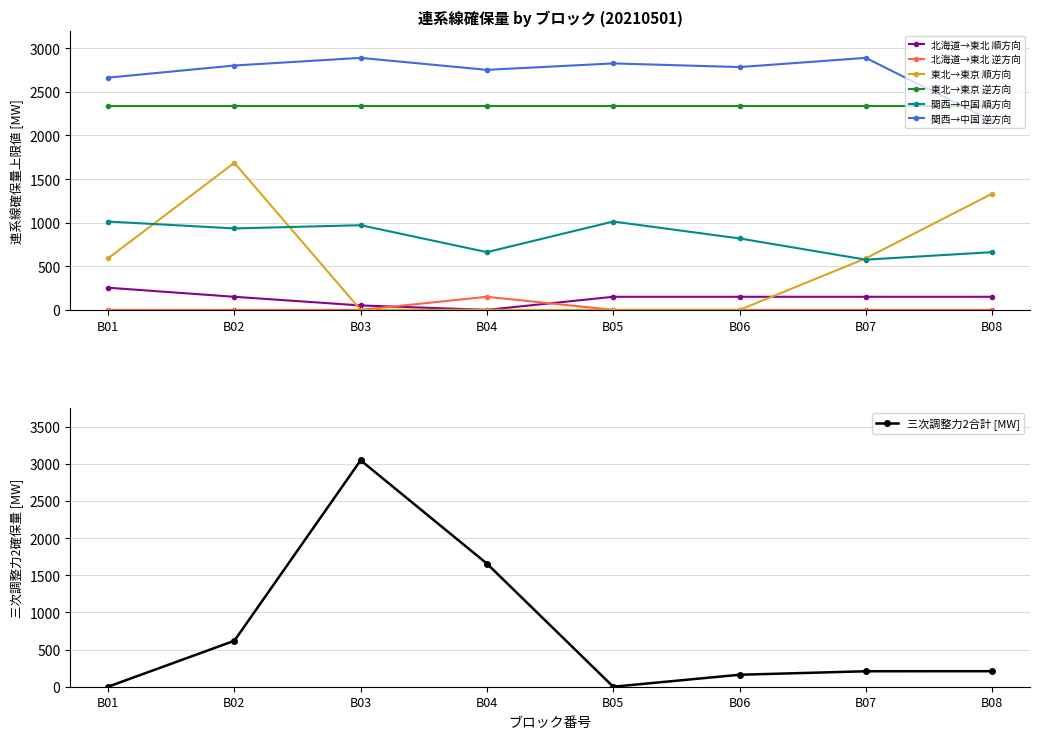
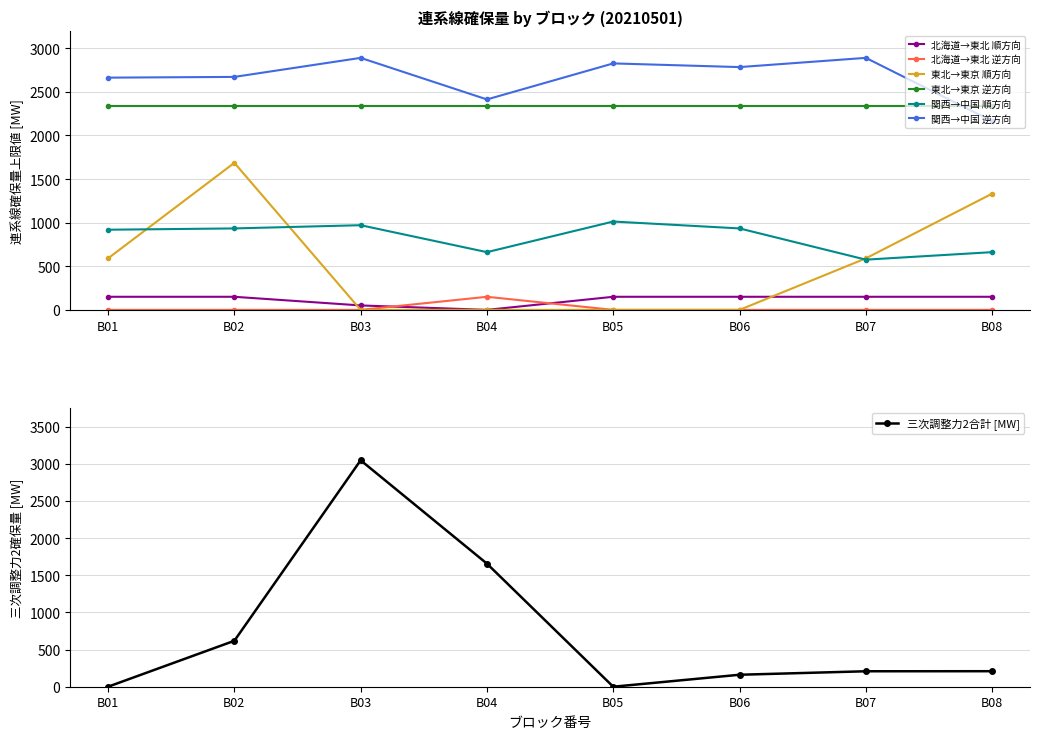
連系線確保量 by ブロック (20210501), 北海道→東北 順方向, B01: 300 -> 200
連系線確保量 by ブロック (20210501), 関西→中国 順方向, B01: 1000 -> 900
連系線確保量 by ブロック (20210501), 関西→中国 逆方向, B02: 2800 -> 2700
連系線確保量 by ブロック (20210501), 関西→中国 逆方向, B04: 2800 -> 2400
連系線確保量 by ブロック (20210501), 関西→中国 順方向, B06: 800 -> 900
